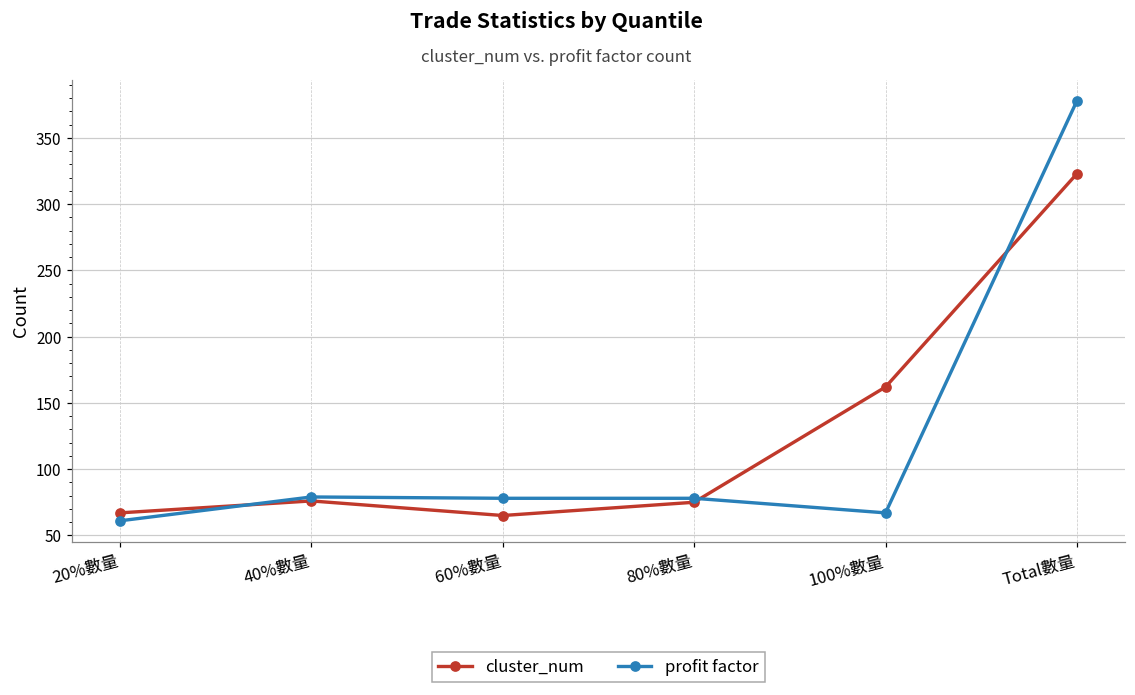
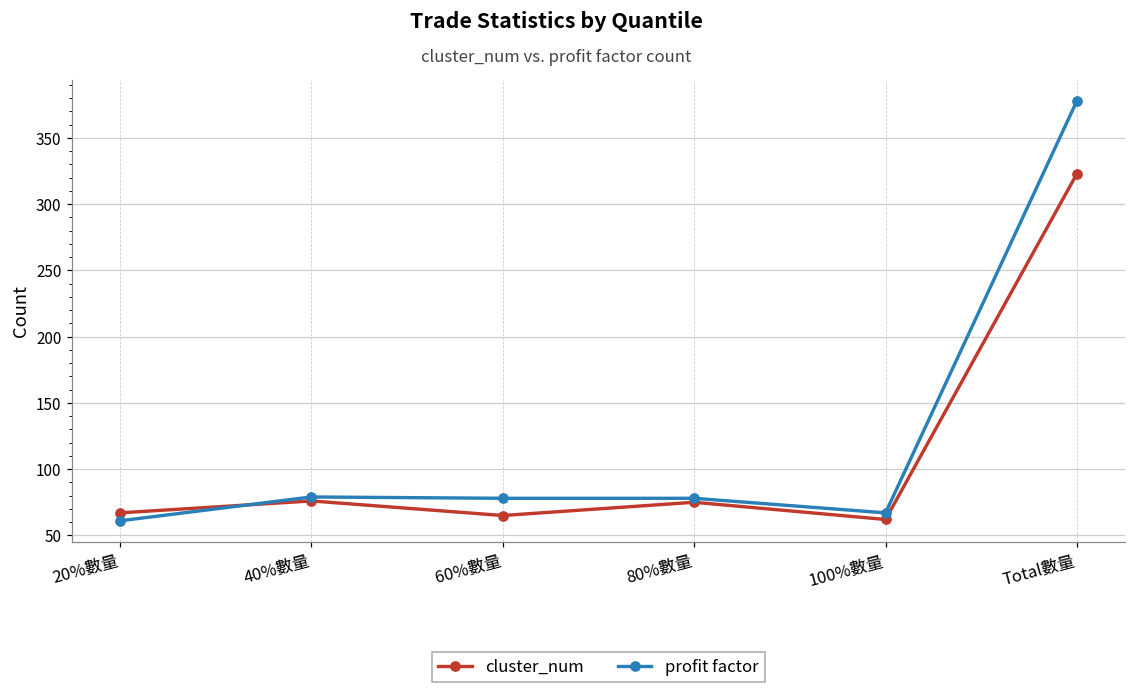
cluster_num, 100%數量: 162 -> 62
